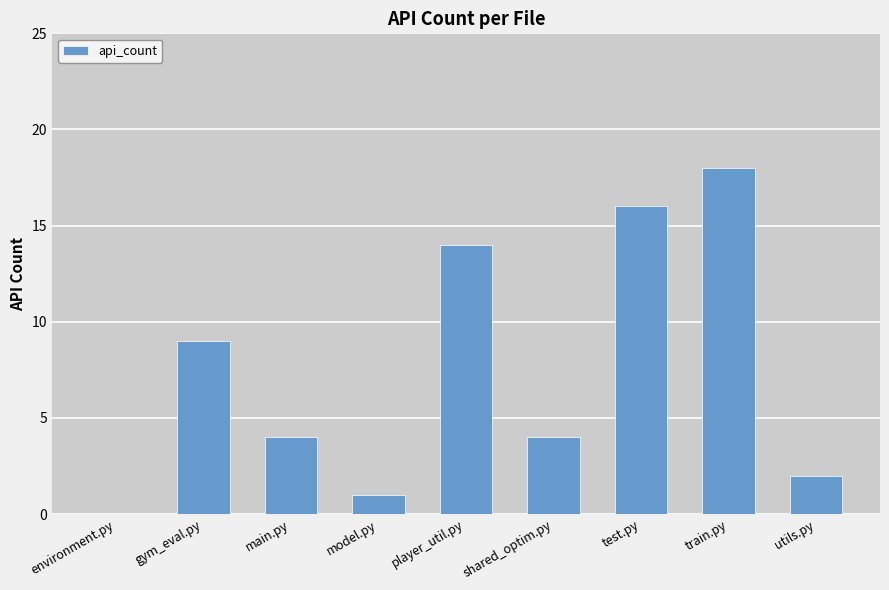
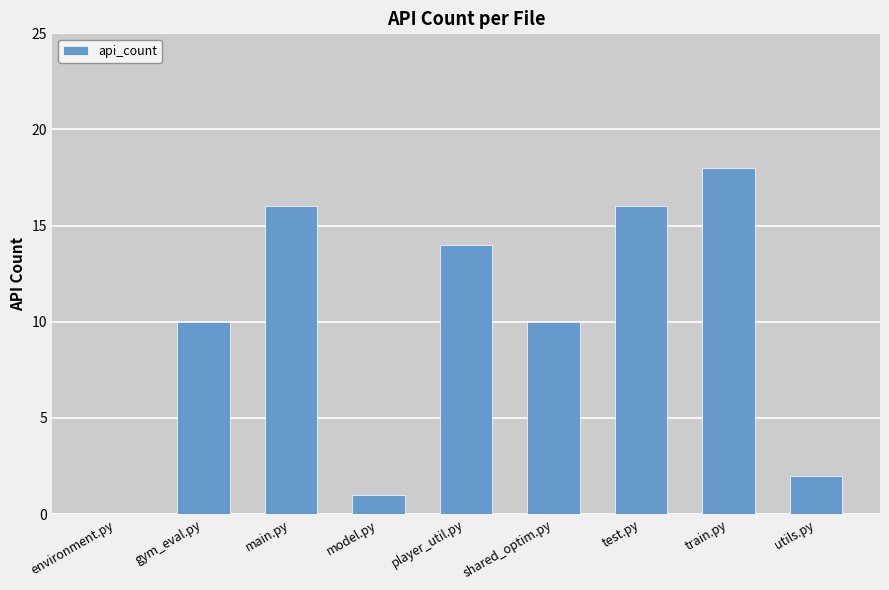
gym_eval.py: 9 -> 10
main.py: 4 -> 16
shared_optim.py: 4 -> 10
